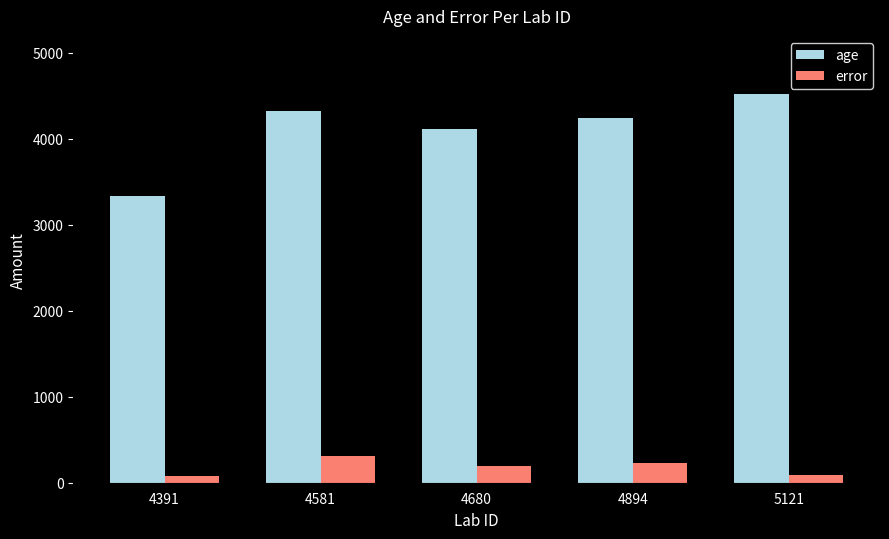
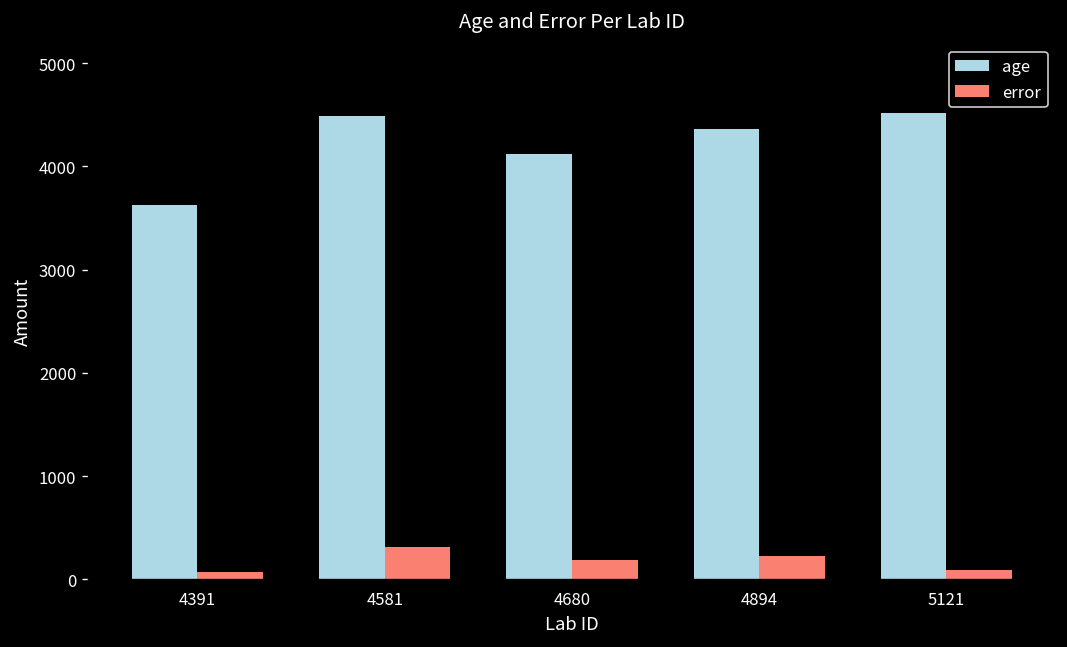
age, 4391: 3300 -> 3600
age, 4581: 4300 -> 4500
age, 4894: 4200 -> 4400
